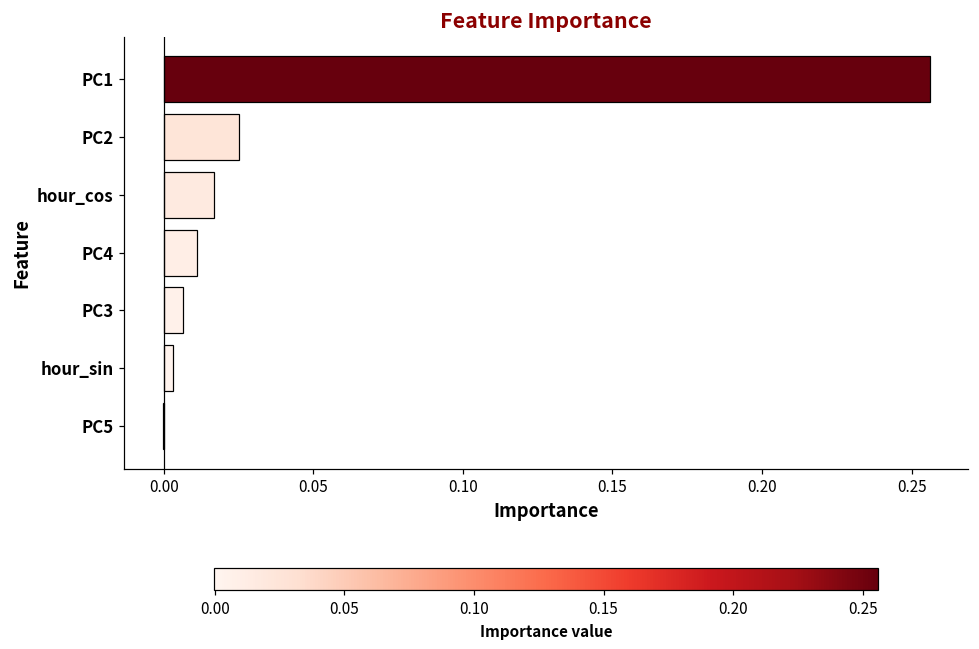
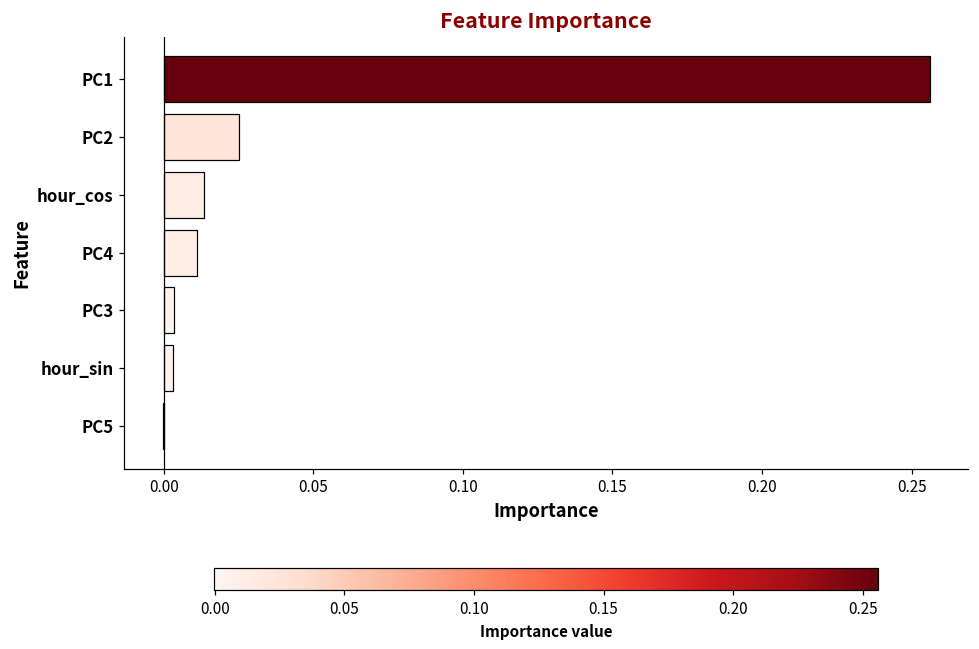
hour_cos: 0.017 -> 0.013
PC3: 0.006 -> 0.003
